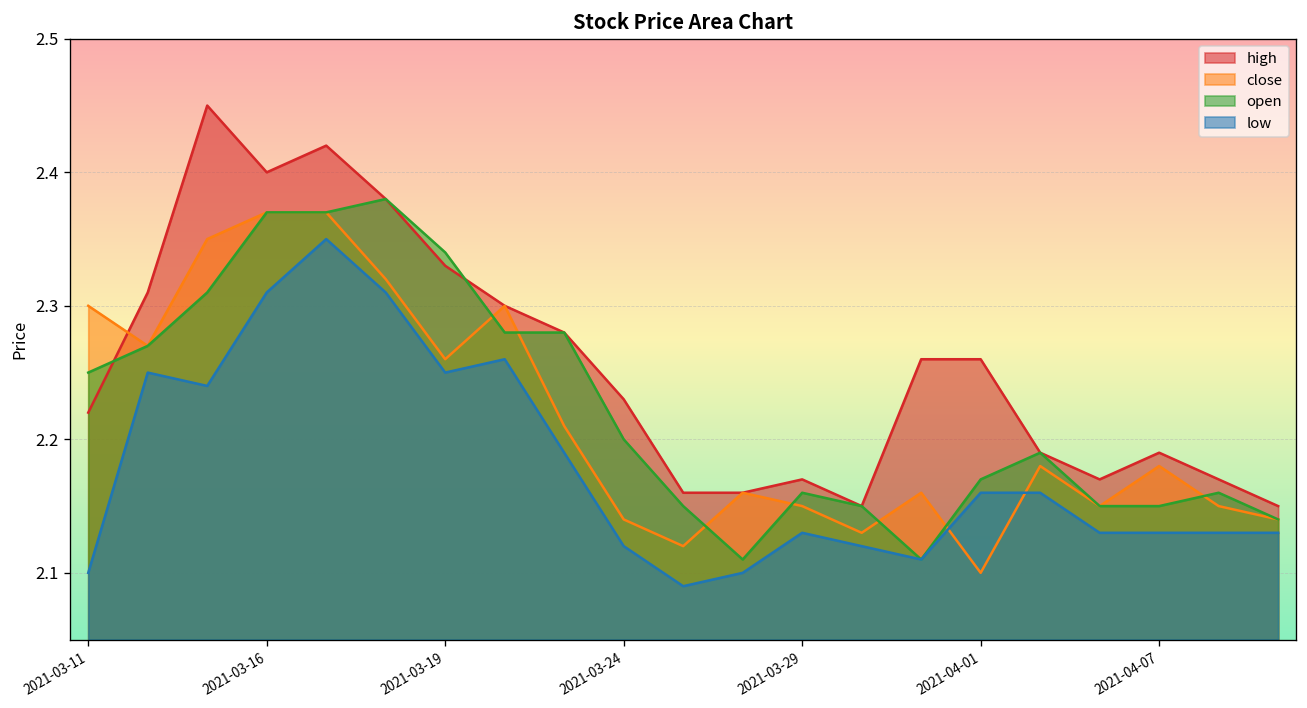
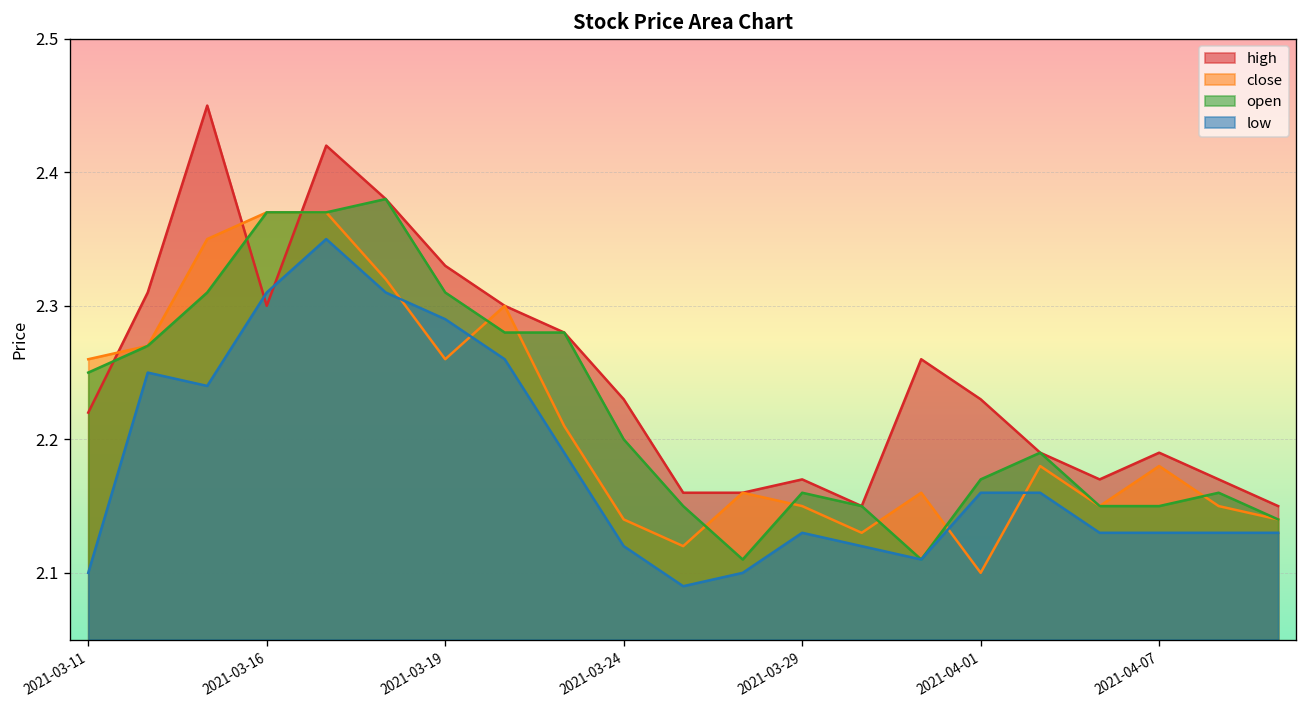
close, 2021-03-11: 2.30 -> 2.26
high, 2021-03-16: 2.4 -> 2.3
open, 2021-03-19: 2.34 -> 2.31
low, 2021-03-19: 2.25 -> 2.29
high, 2021-04-01: 2.26 -> 2.23
